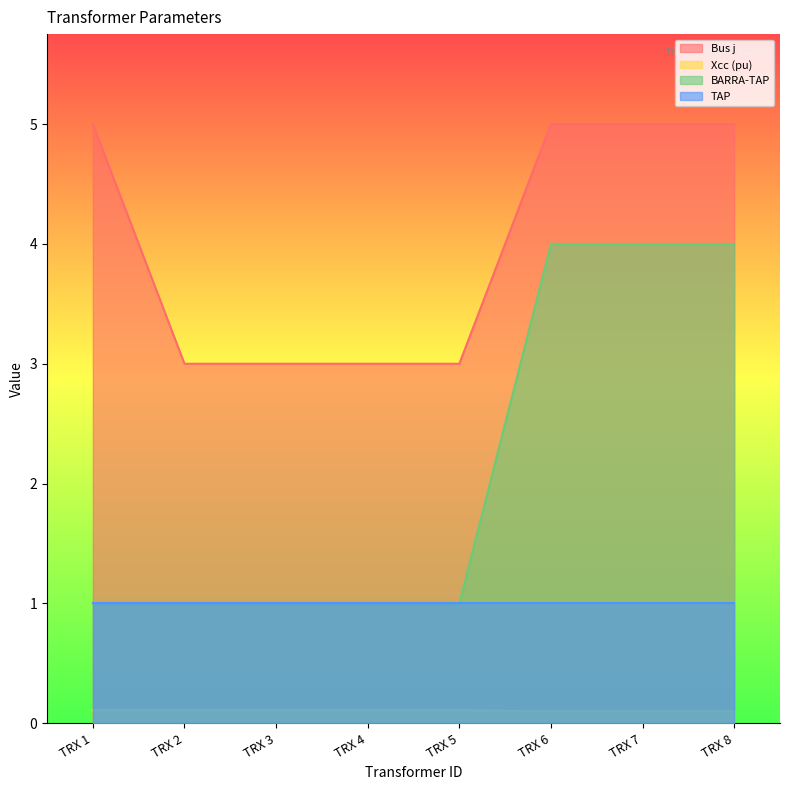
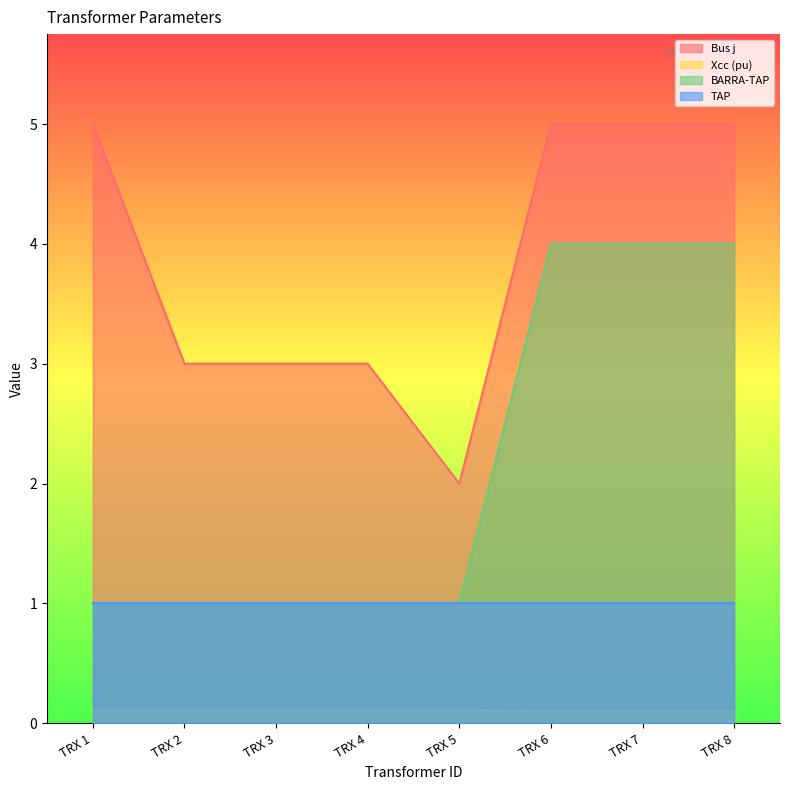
Bus j, TRX 5: 3 -> 2
